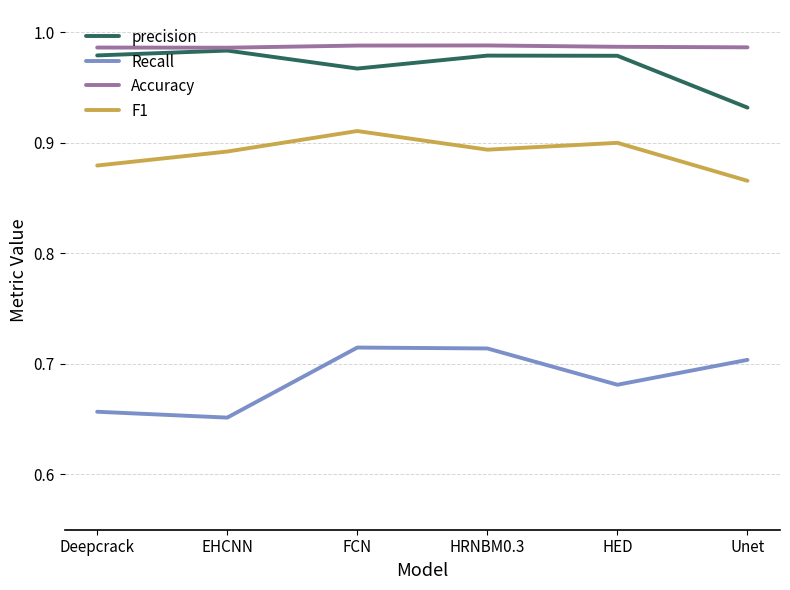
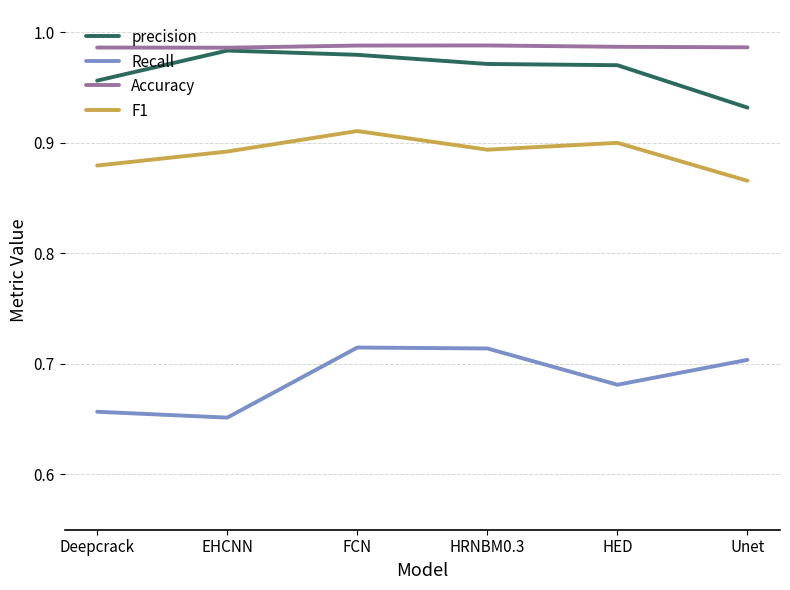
precision, Deepcrack: 0.979 -> 0.956
precision, FCN: 0.967 -> 0.979
precision, HRNBM0.3: 0.979 -> 0.971
precision, HED: 0.979 -> 0.970
